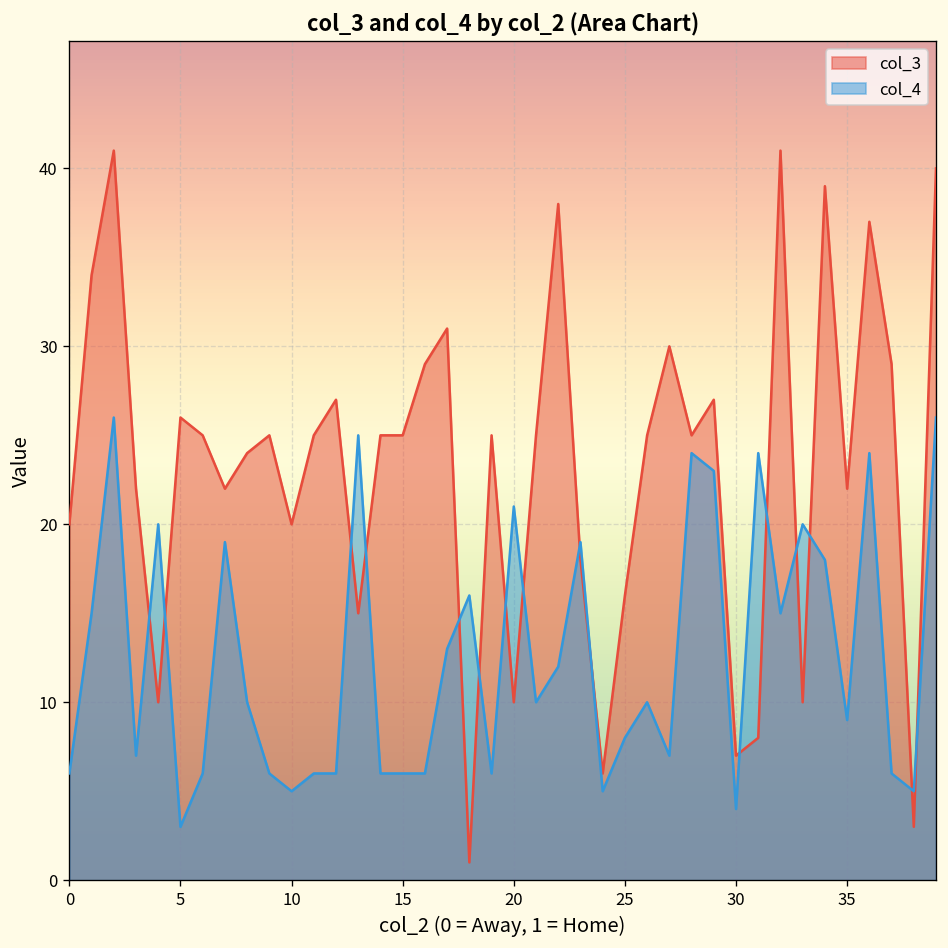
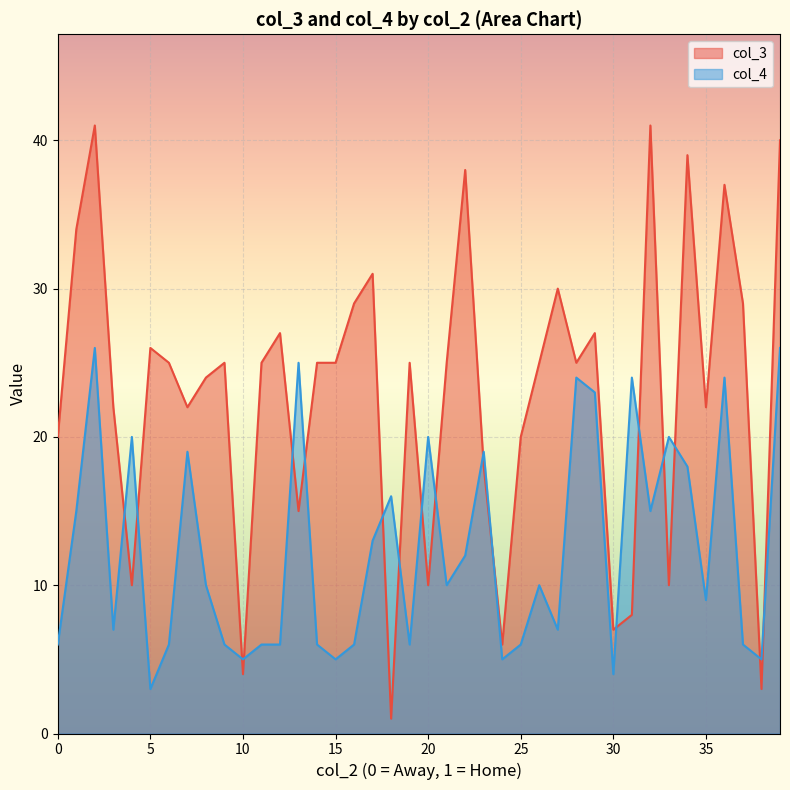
col_3, 10: 20 -> 4
col_4, 15: 6 -> 5
col_4, 20: 21 -> 20
col_3, 25: 16 -> 20
col_4, 25: 8 -> 6
